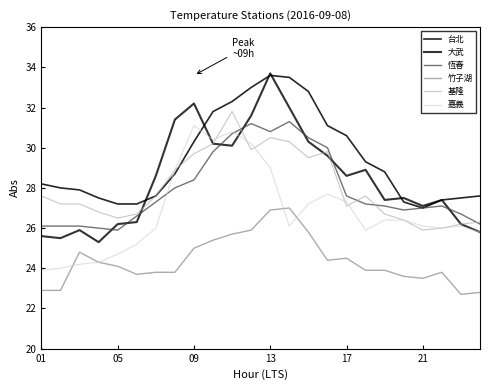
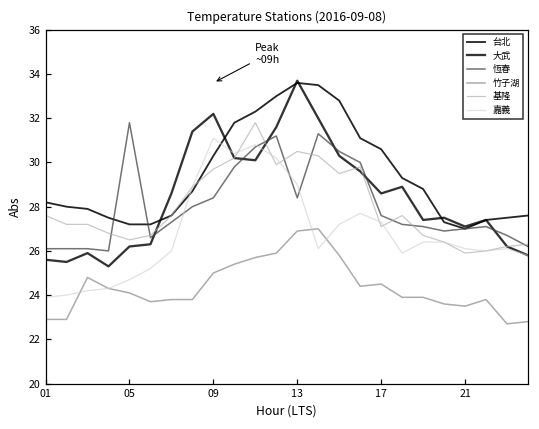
恆春, 05: 25.9 -> 31.8
恆春, 13: 30.8 -> 28.4
